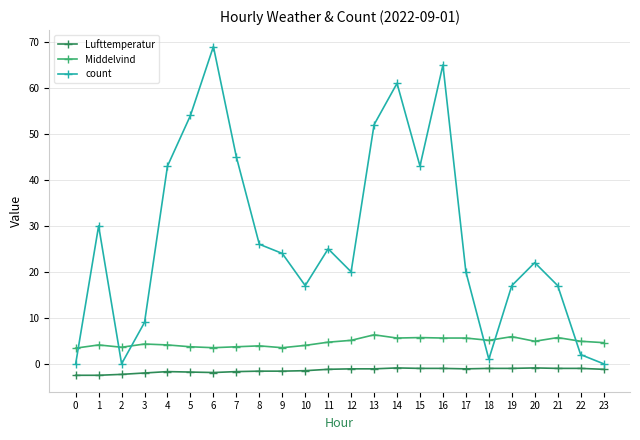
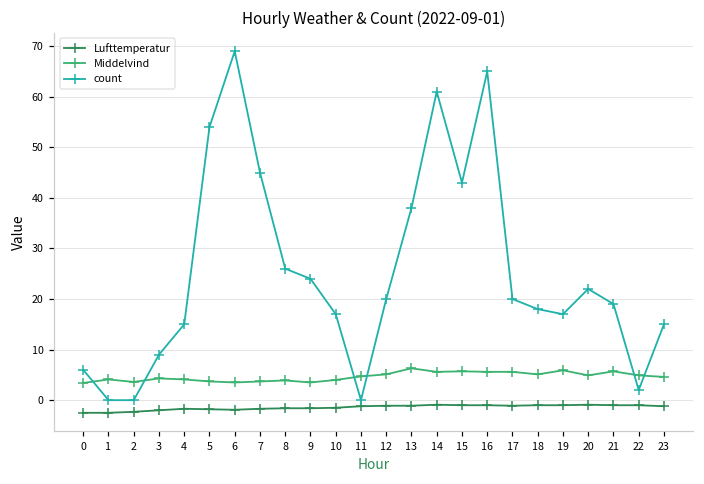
count, 0: 0 -> 6
count, 1: 30 -> 0
count, 4: 43 -> 15
count, 11: 25 -> 0
count, 13: 52 -> 38
count, 18: 1 -> 18
count, 21: 17 -> 19
count, 23: 0 -> 15
